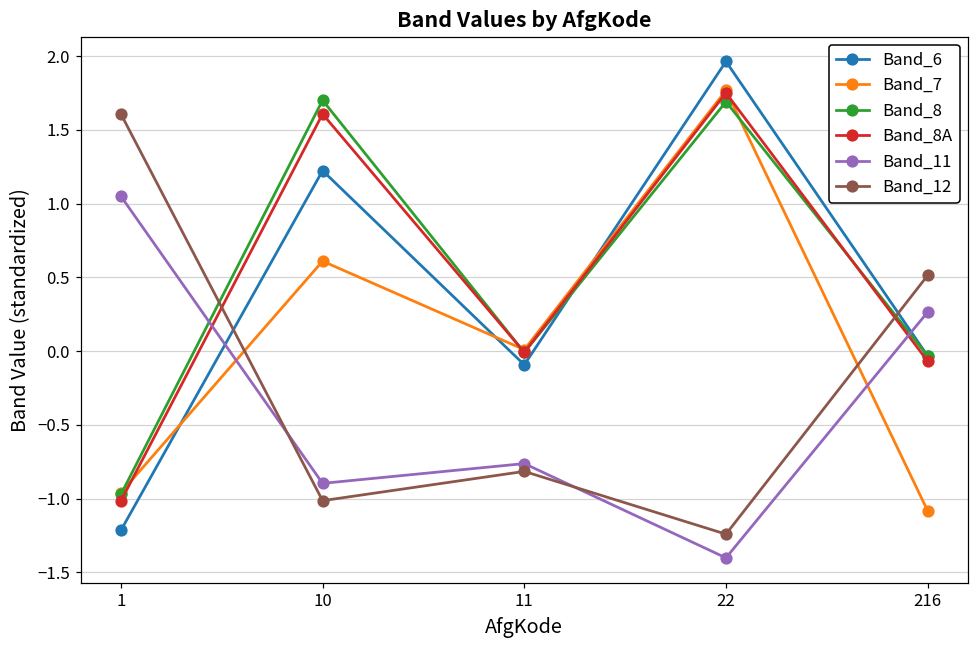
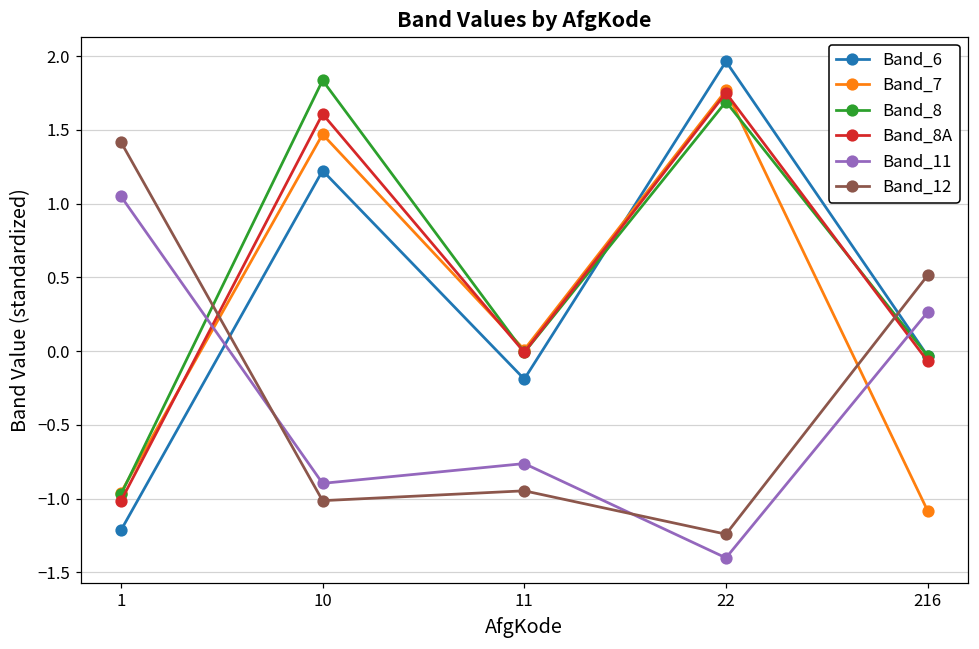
Band_12, 1: 1.61 -> 1.42
Band_7, 10: 0.61 -> 1.47
Band_8, 10: 1.70 -> 1.84
Band_6, 11: -0.09 -> -0.19
Band_12, 11: -0.82 -> -0.95
